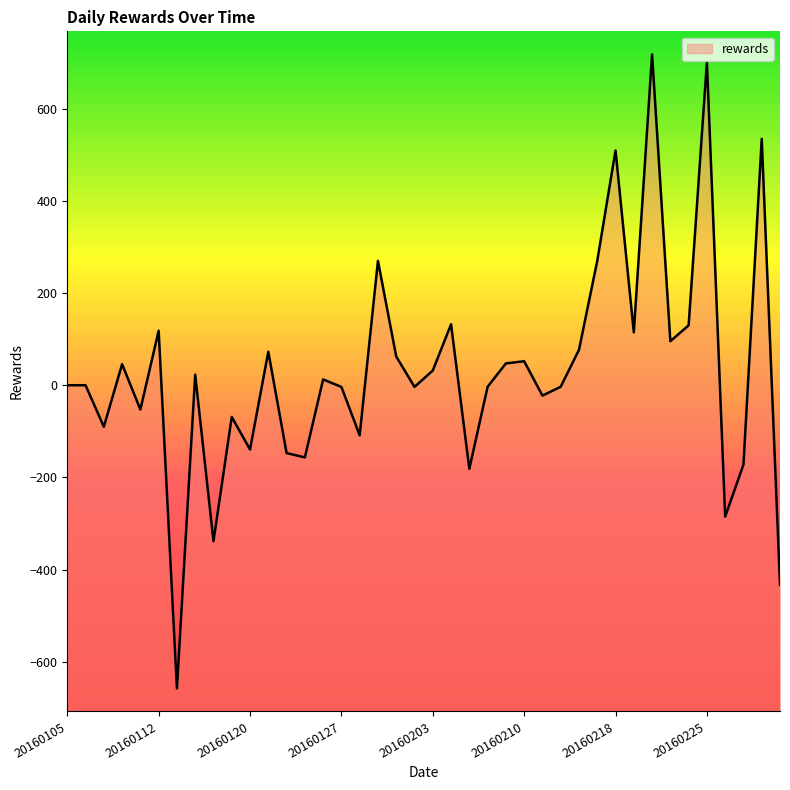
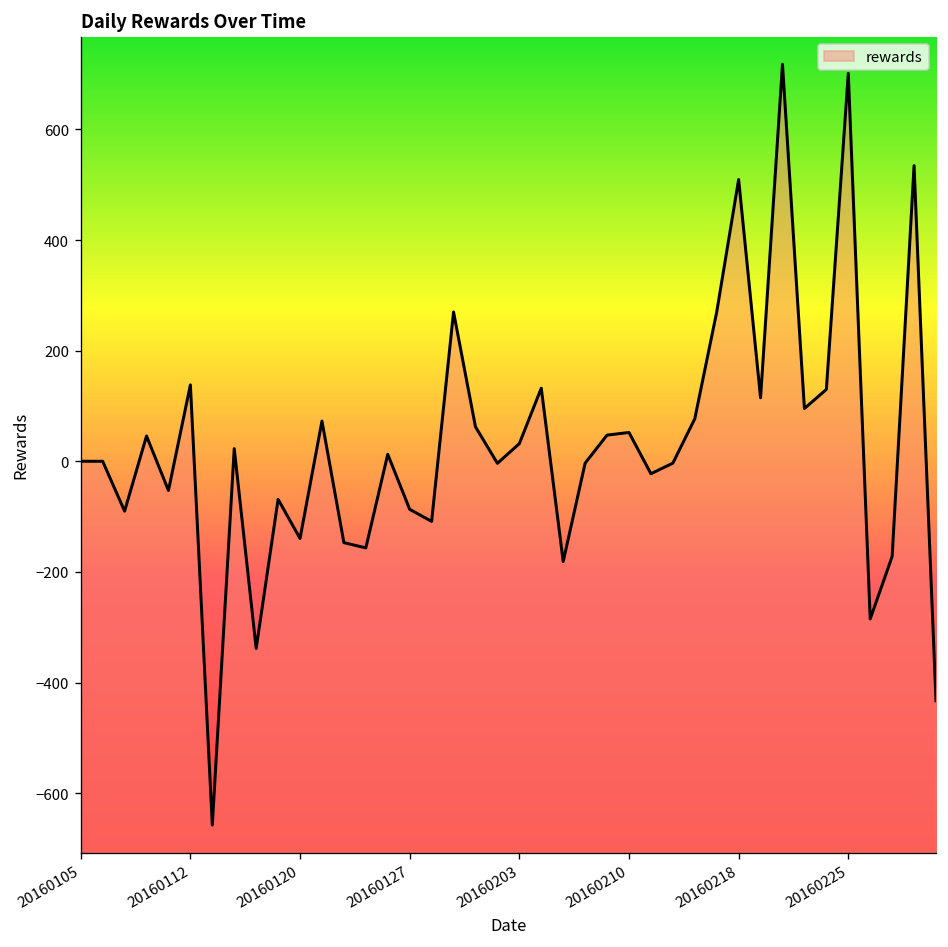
20160112: 120 -> 140
20160127: 0 -> -90
